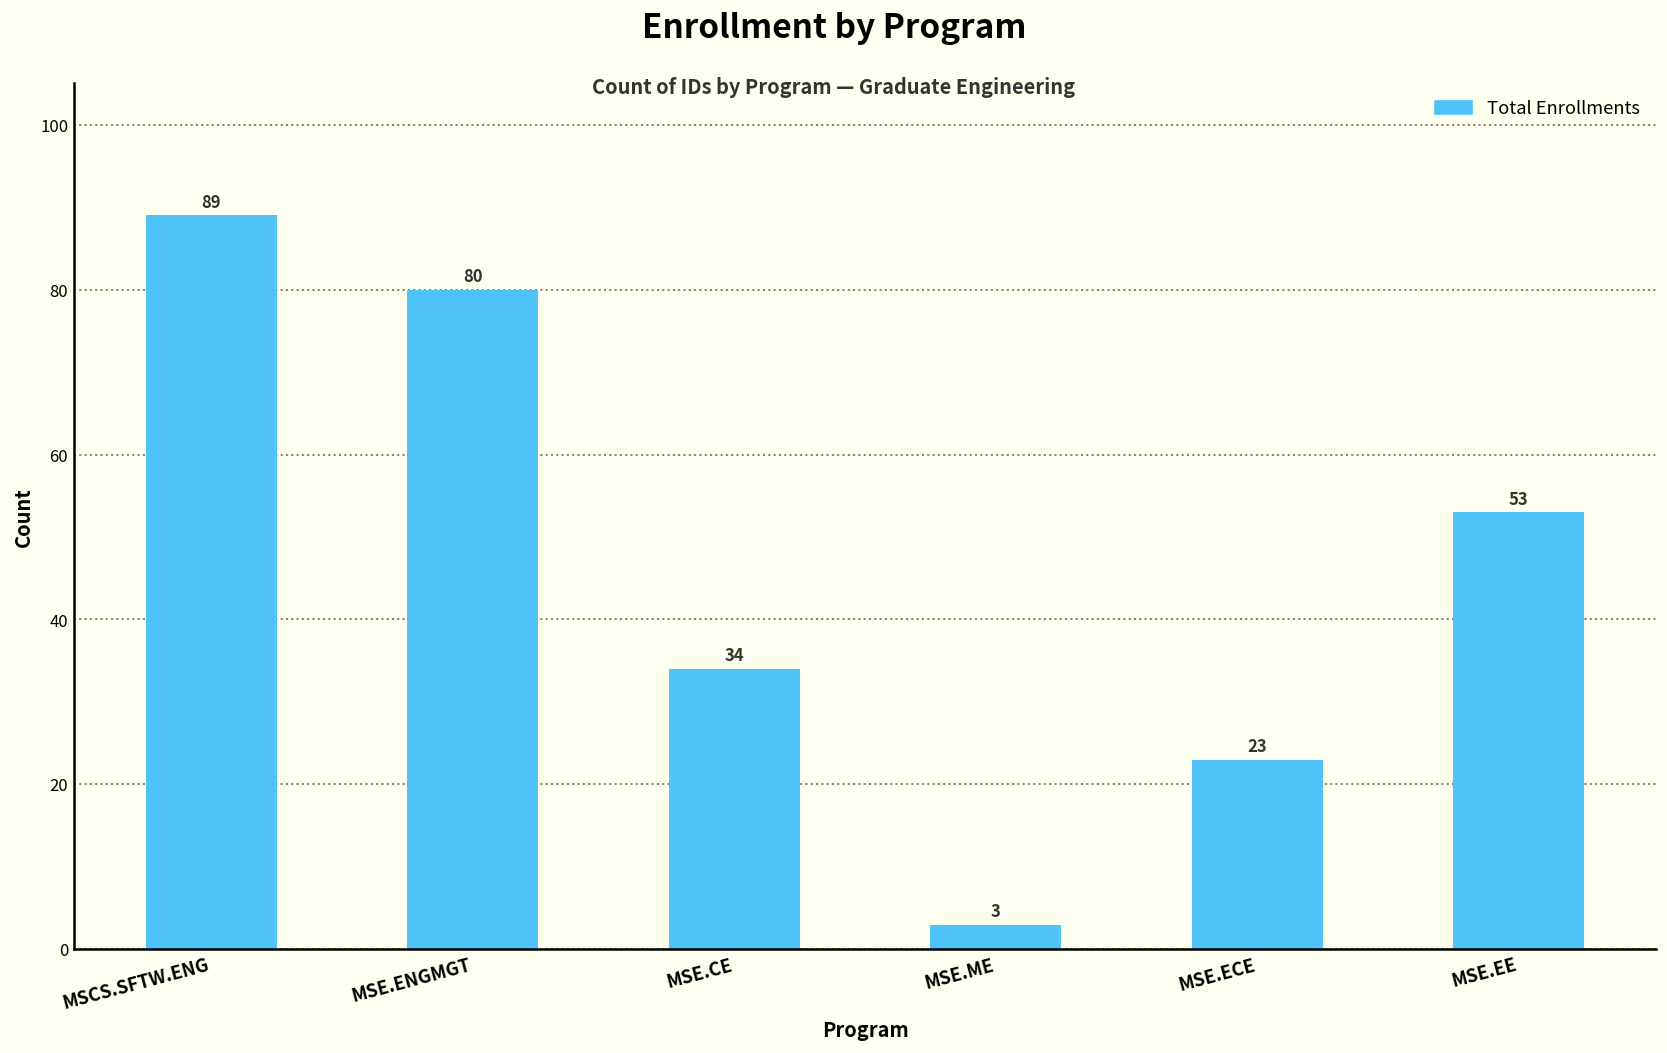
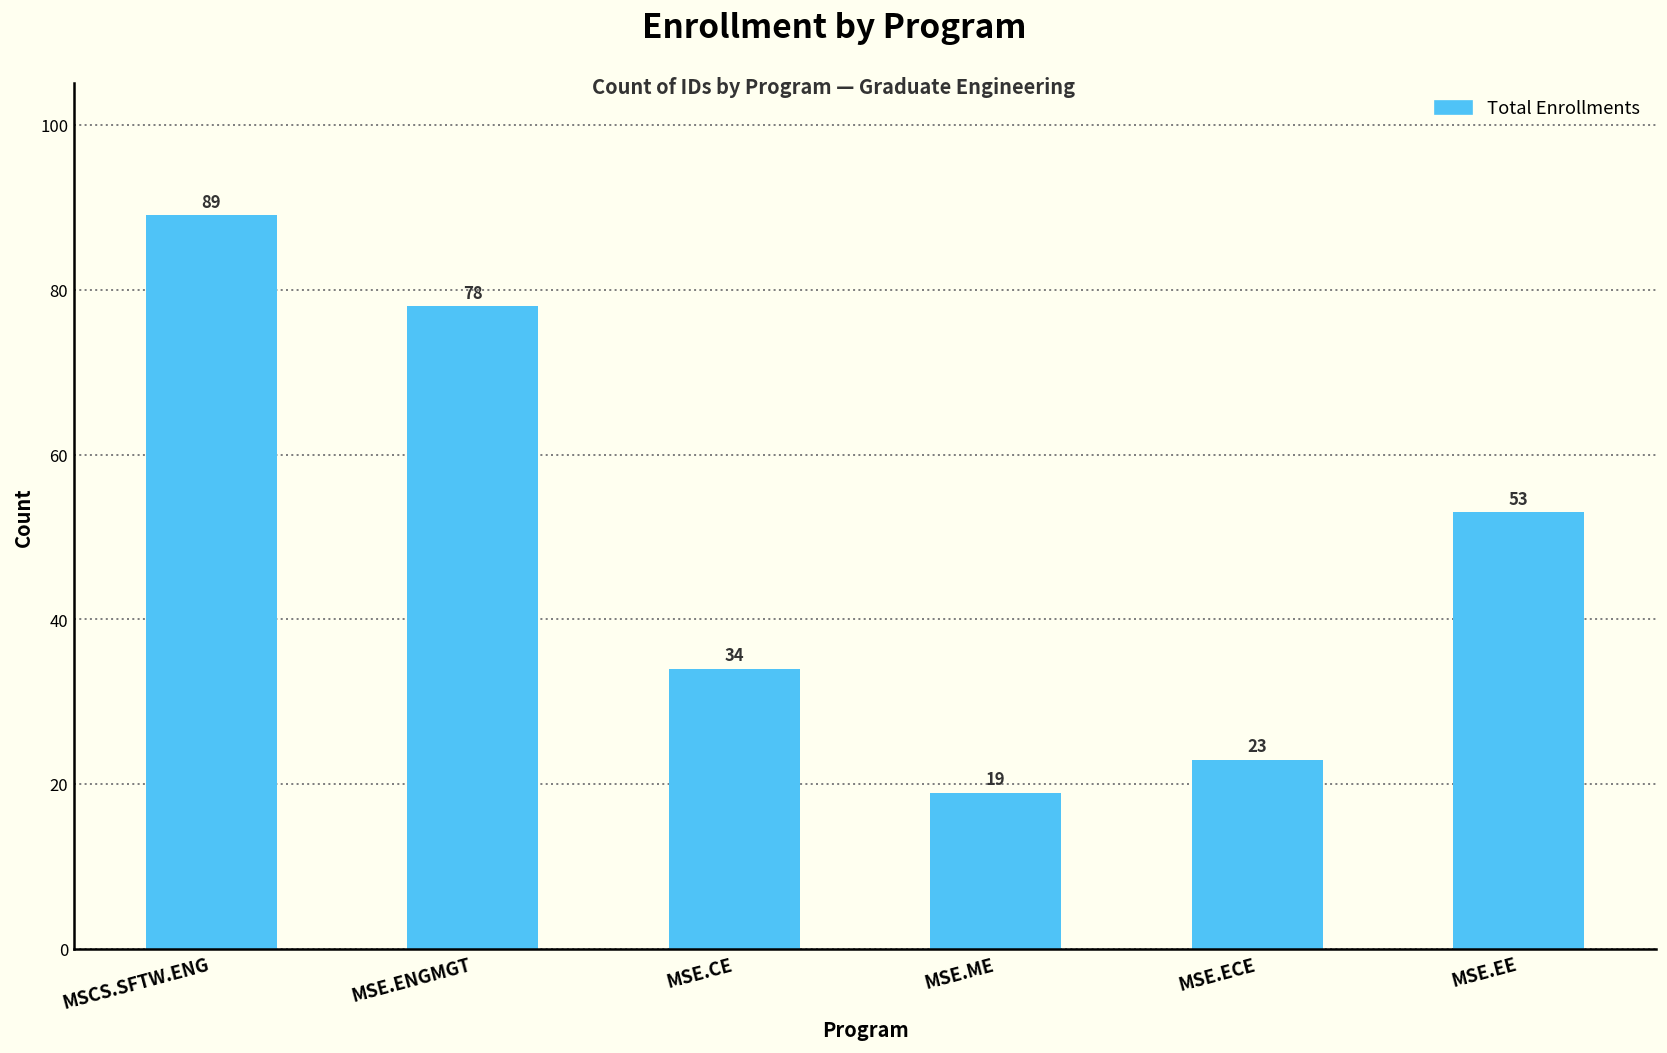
MSE.ENGMGT: 80 -> 78
MSE.ME: 3 -> 19
